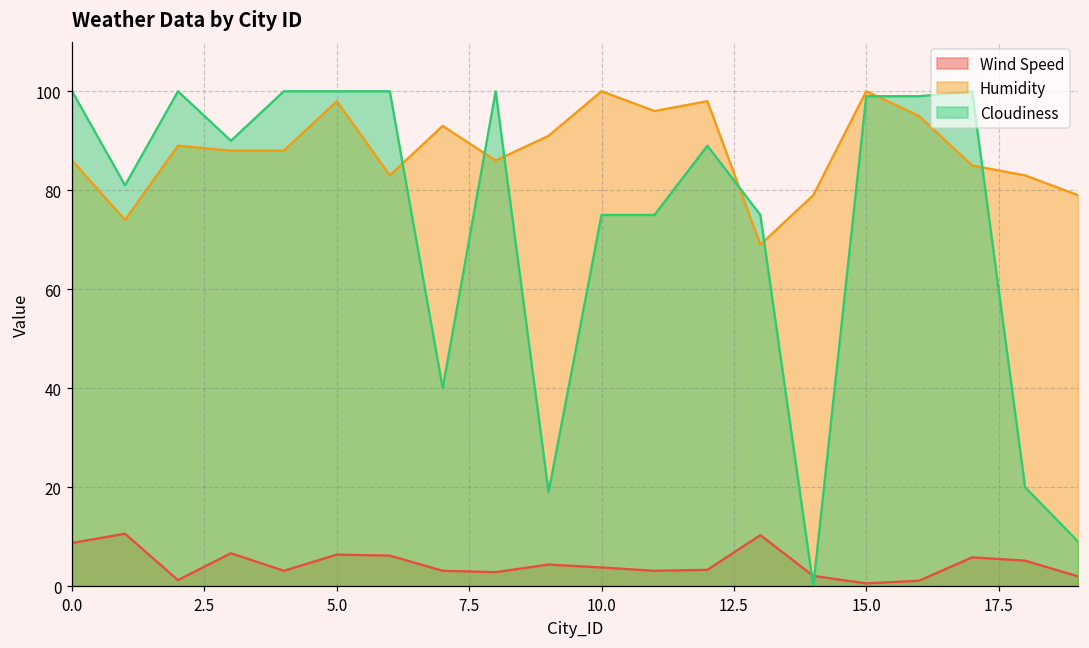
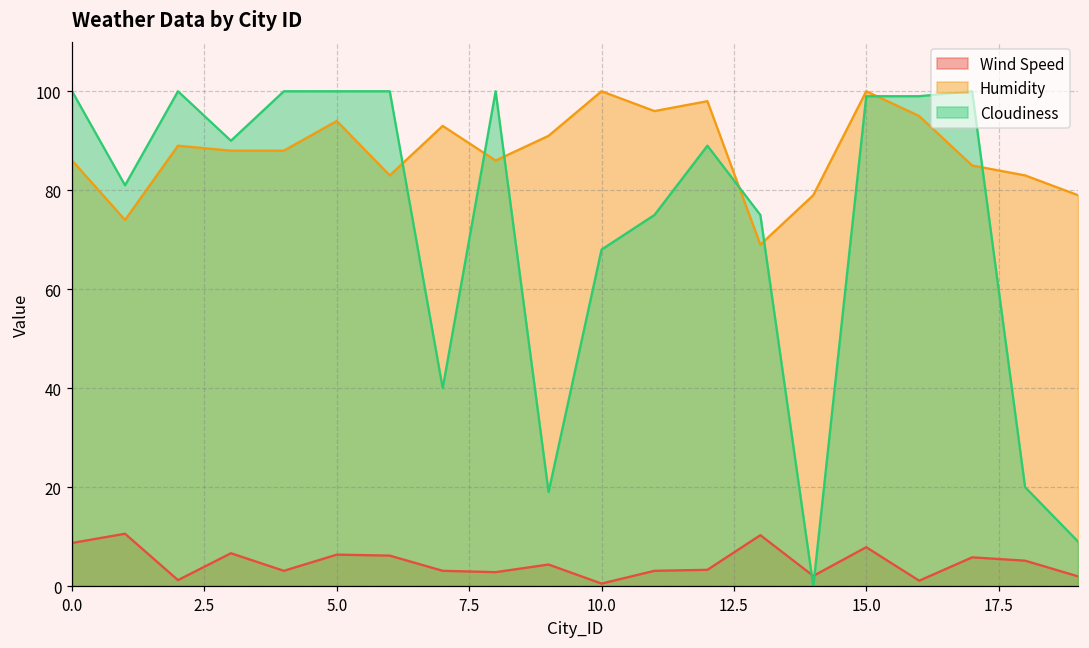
Humidity, 5.0: 98 -> 94
Wind Speed, 10.0: 4 -> 1
Cloudiness, 10.0: 75 -> 68
Wind Speed, 15.0: 1 -> 8
